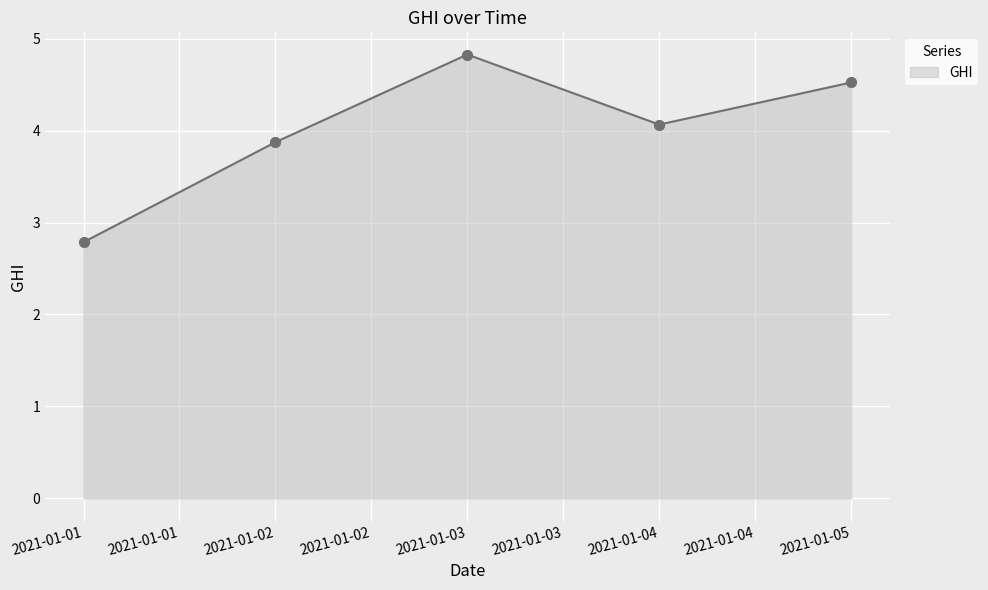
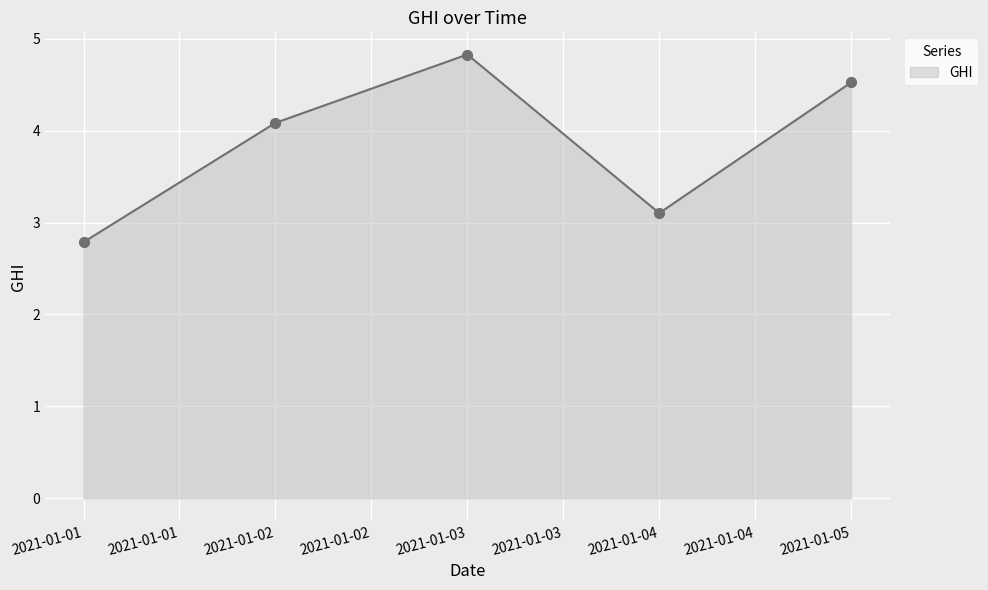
2021-01-02: 3.9 -> 4.1
2021-01-04: 4.1 -> 3.1
